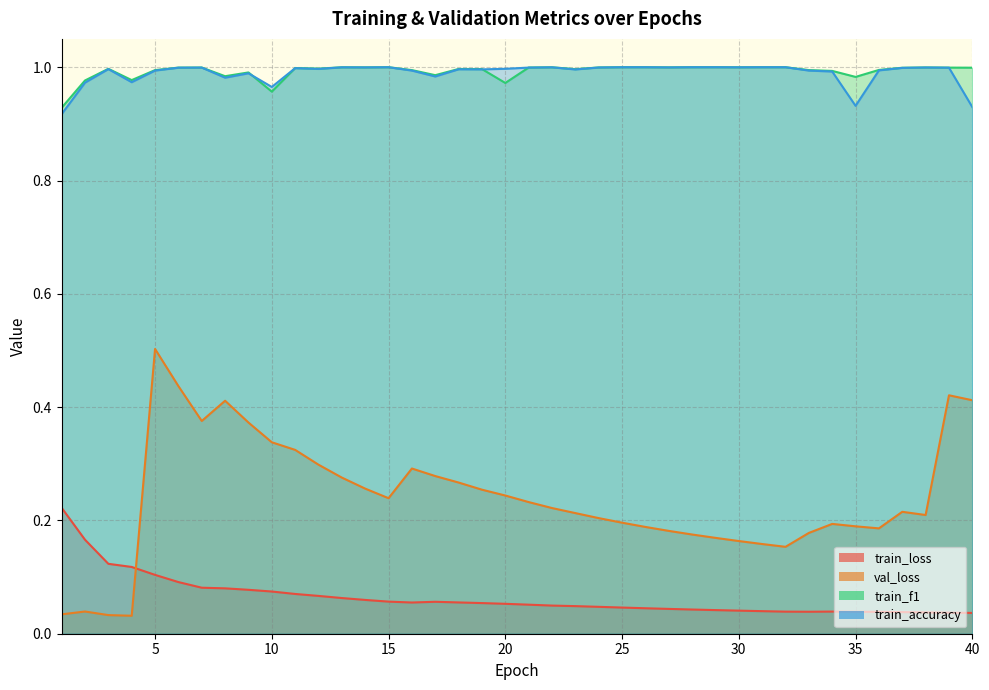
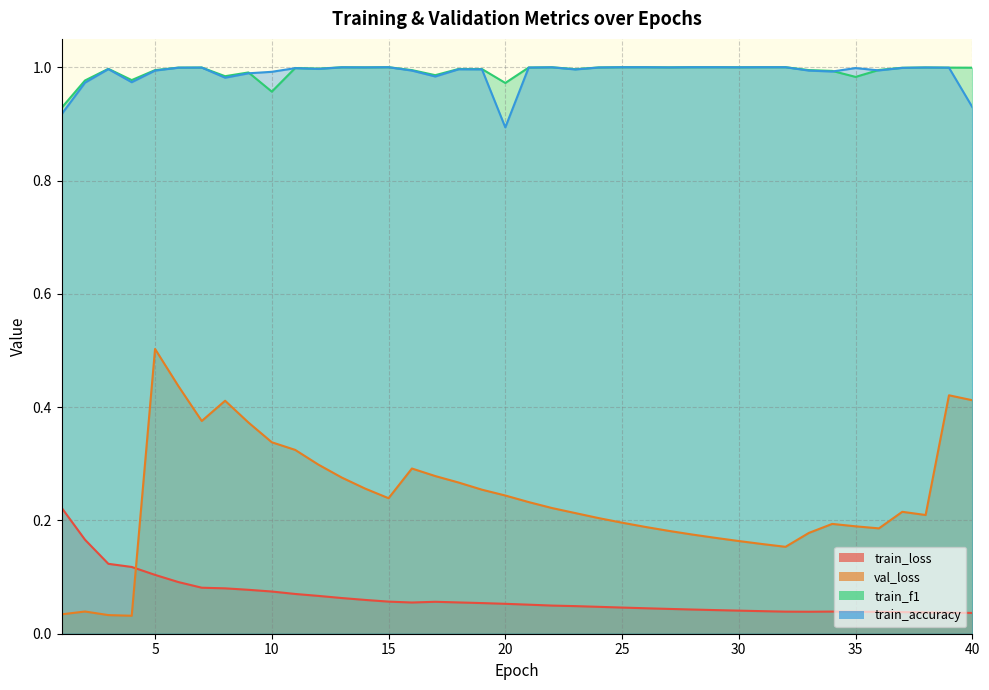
train_accuracy, 10: 0.97 -> 0.99
train_accuracy, 20: 1.00 -> 0.89
train_accuracy, 35: 0.93 -> 1.00
